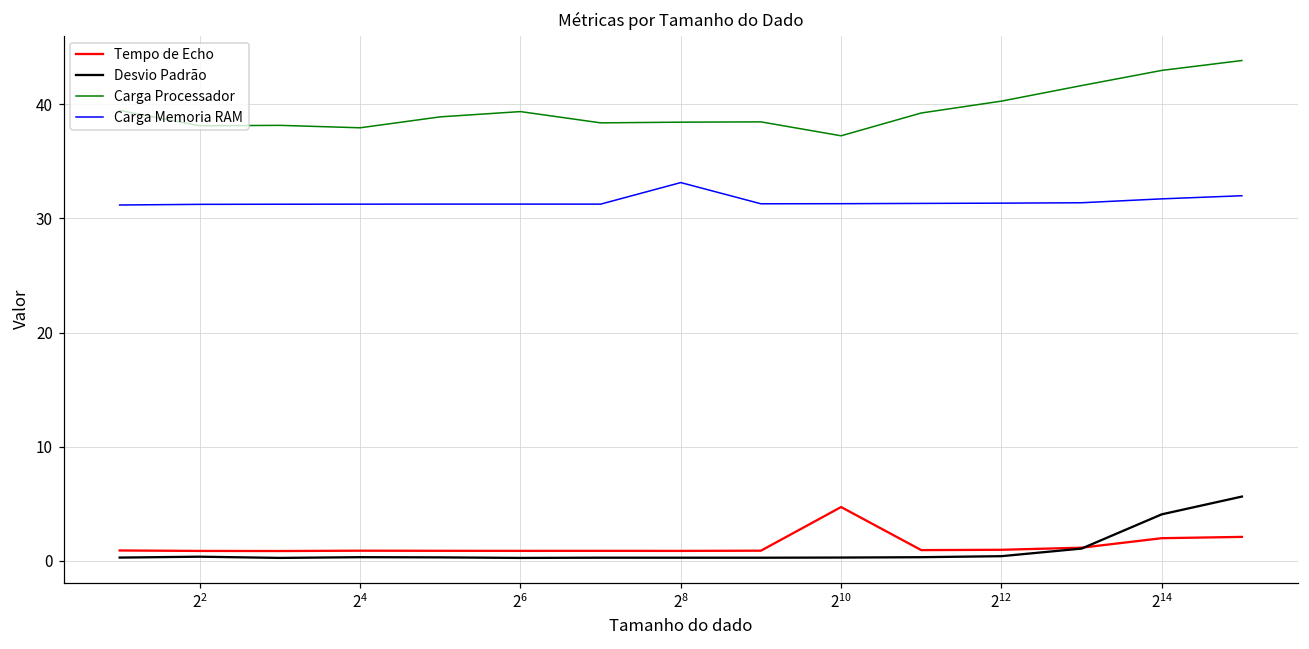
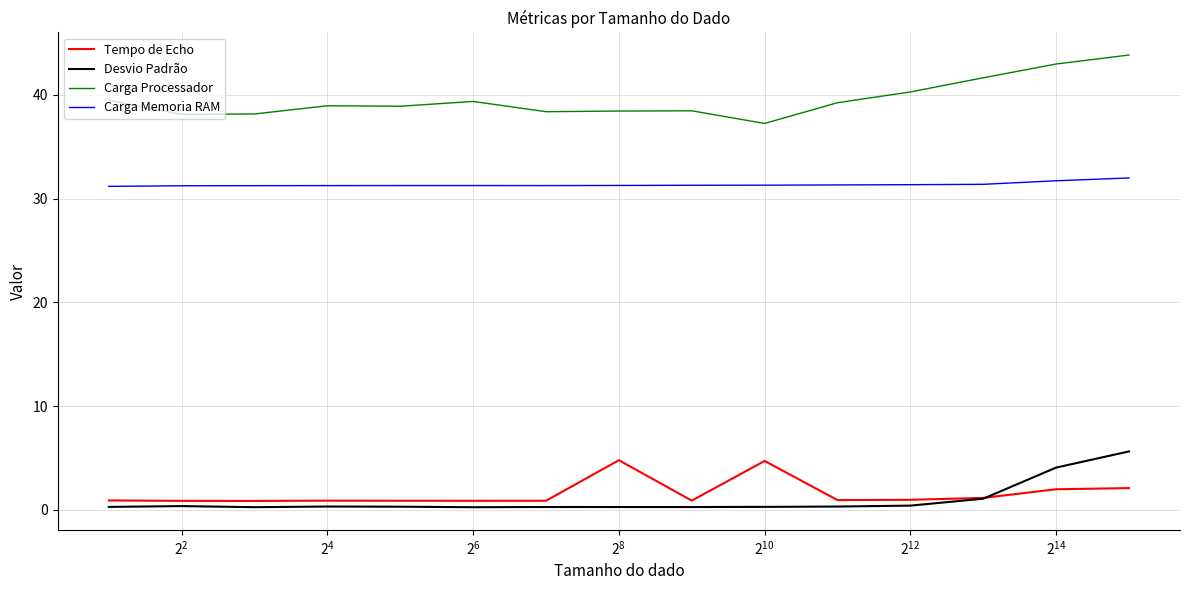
Carga Processador, 2^4: 37.9 -> 38.9
Tempo de Echo, 2^8: 0.9 -> 4.8
Carga Memoria RAM, 2^8: 33.1 -> 31.3
